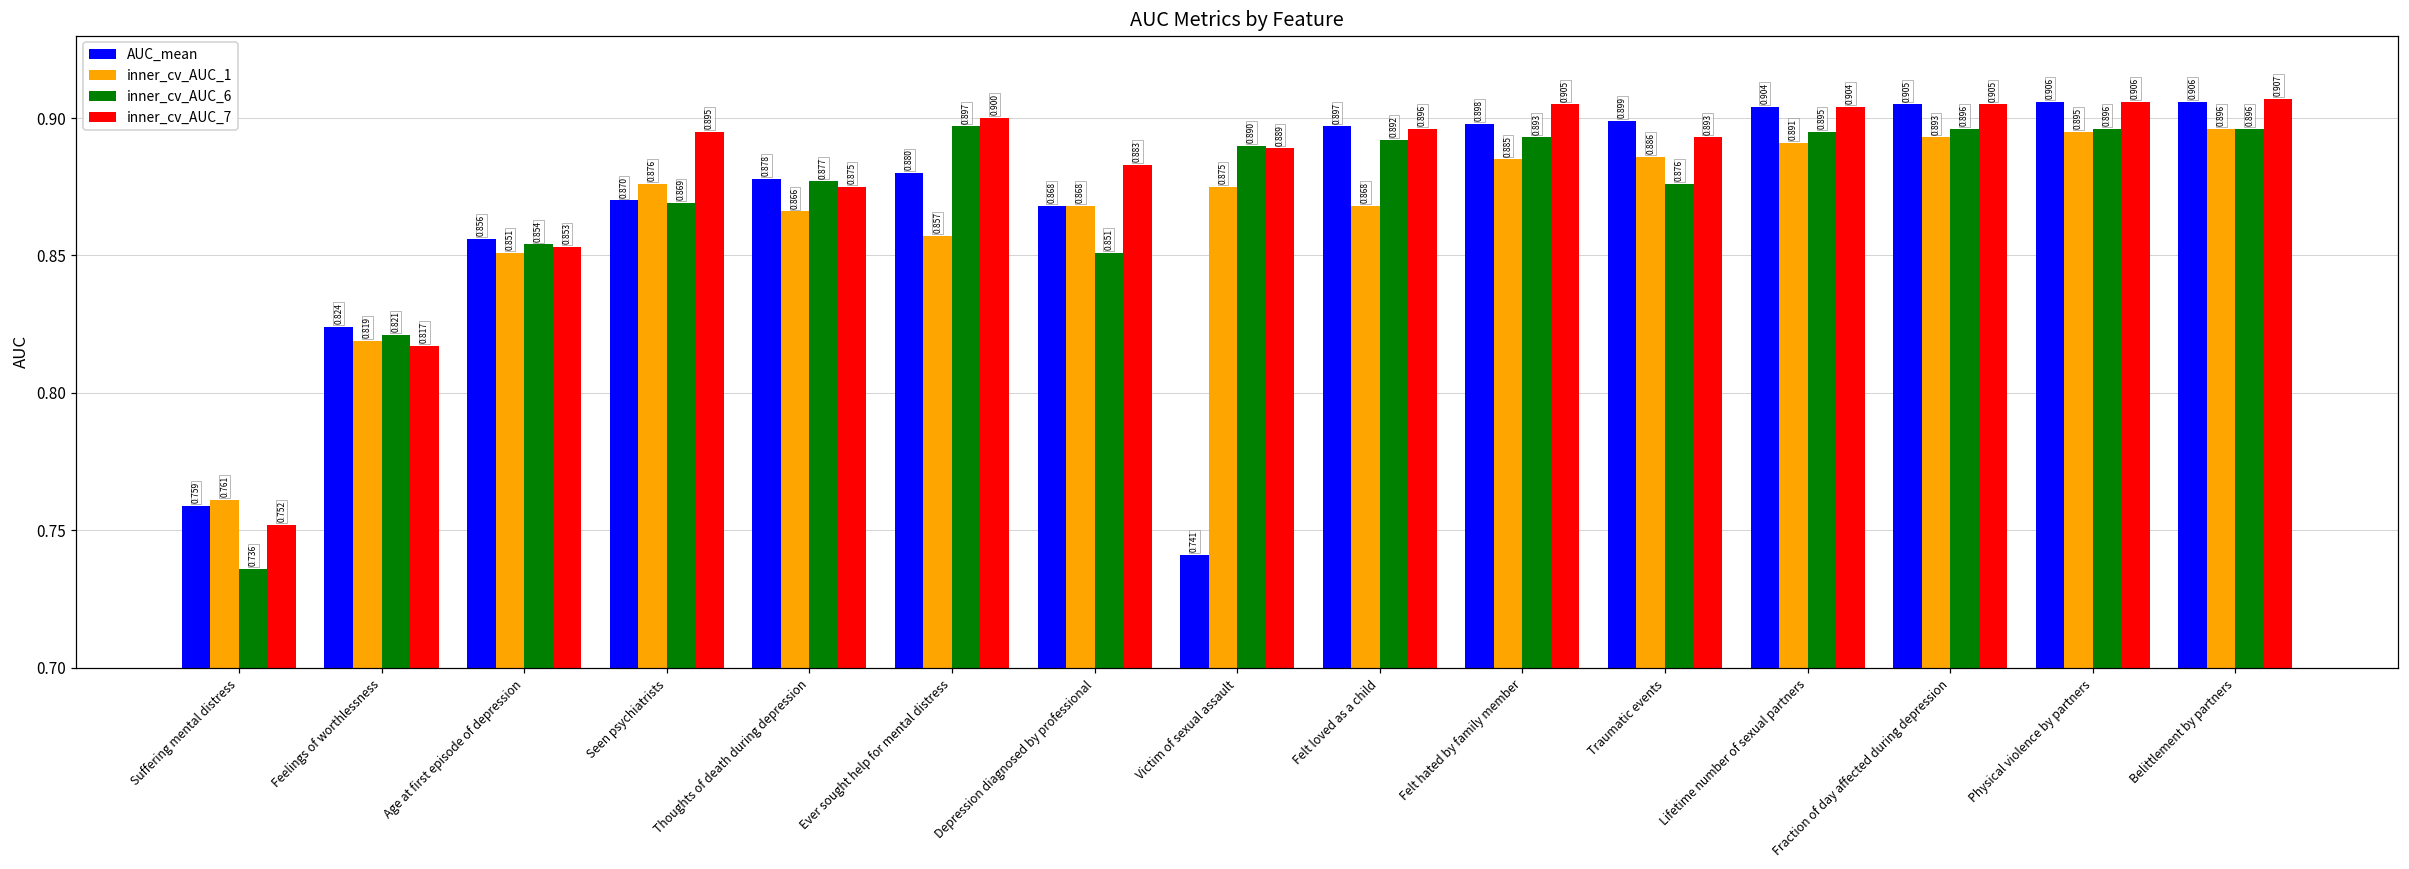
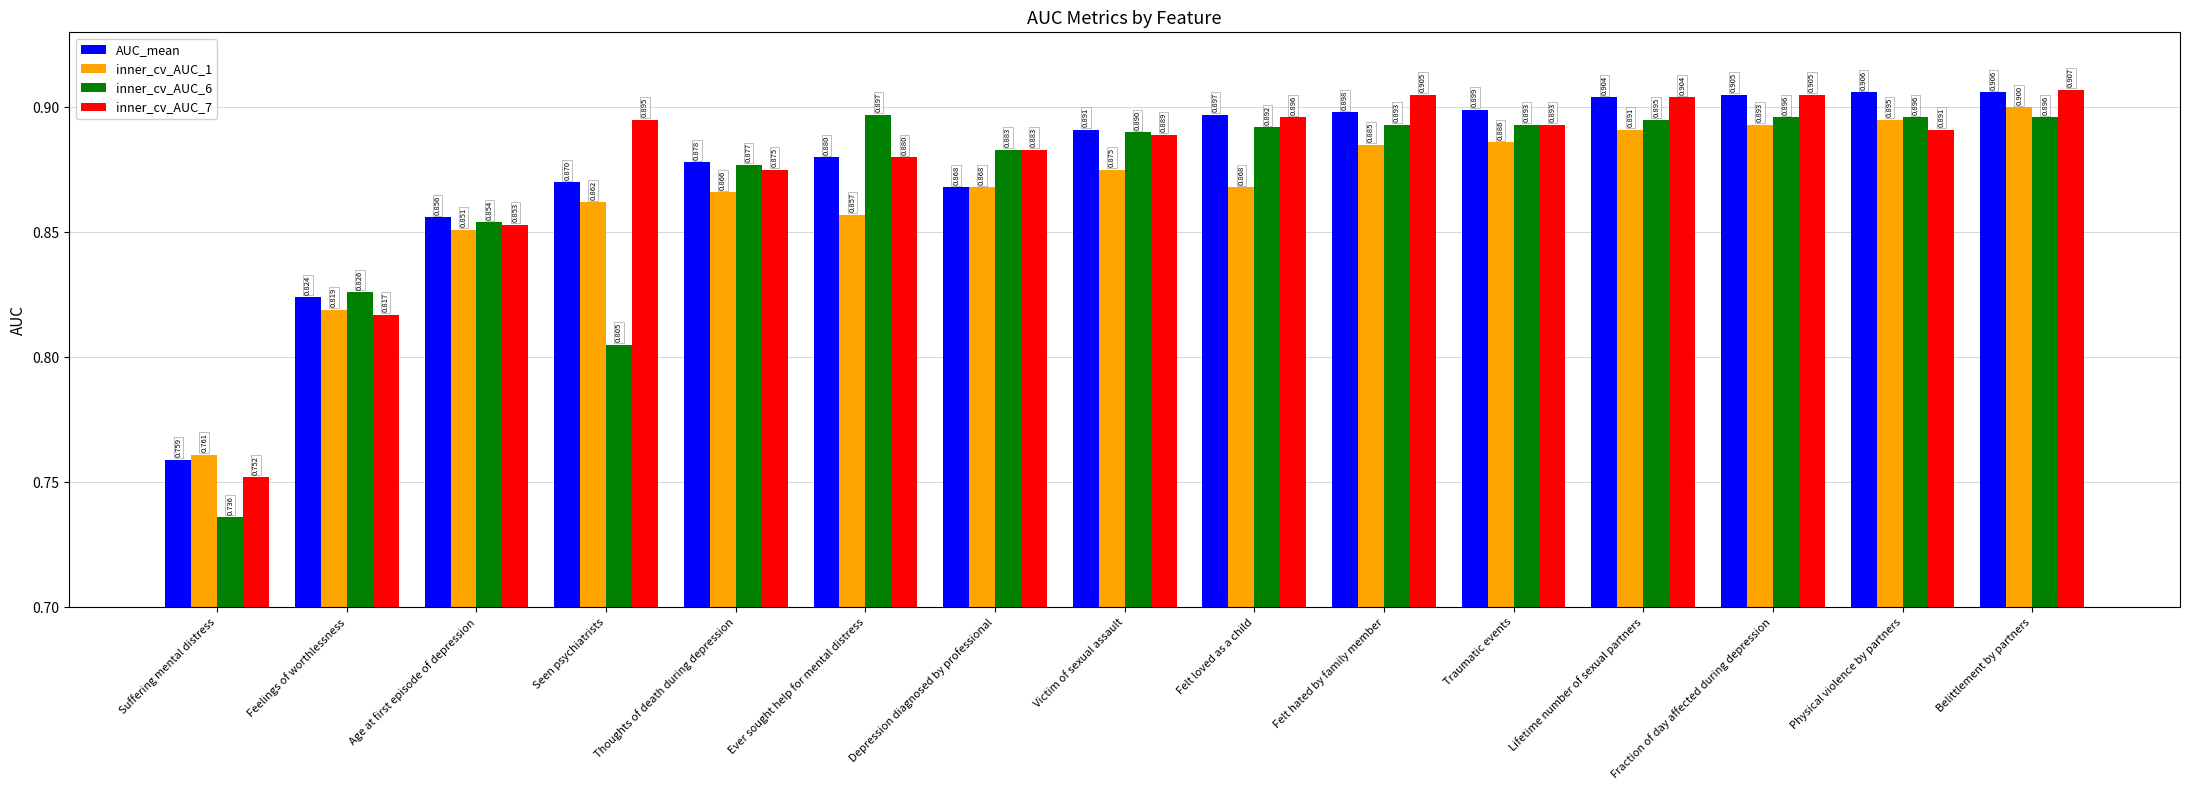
inner_cv_AUC_6, Feelings of worthlessness: 0.821 -> 0.826
inner_cv_AUC_1, Seen psychiatrists: 0.876 -> 0.862
inner_cv_AUC_6, Seen psychiatrists: 0.869 -> 0.805
inner_cv_AUC_7, Ever sought help for mental distress: 0.900 -> 0.880
inner_cv_AUC_6, Depression diagnosed by professional: 0.851 -> 0.883
AUC_mean, Victim of sexual assault: 0.741 -> 0.891
inner_cv_AUC_6, Traumatic events: 0.876 -> 0.893
inner_cv_AUC_7, Physical violence by partners: 0.906 -> 0.891
inner_cv_AUC_1, Belittlement by partners: 0.896 -> 0.900
